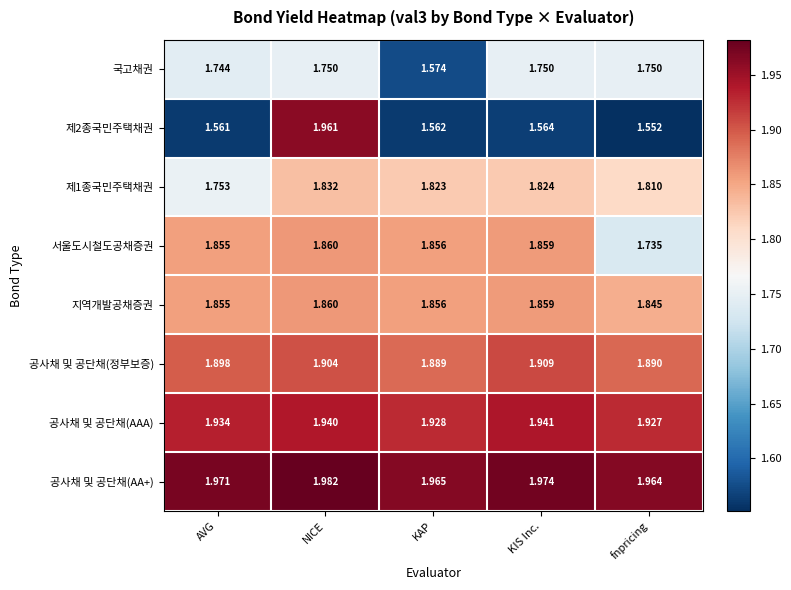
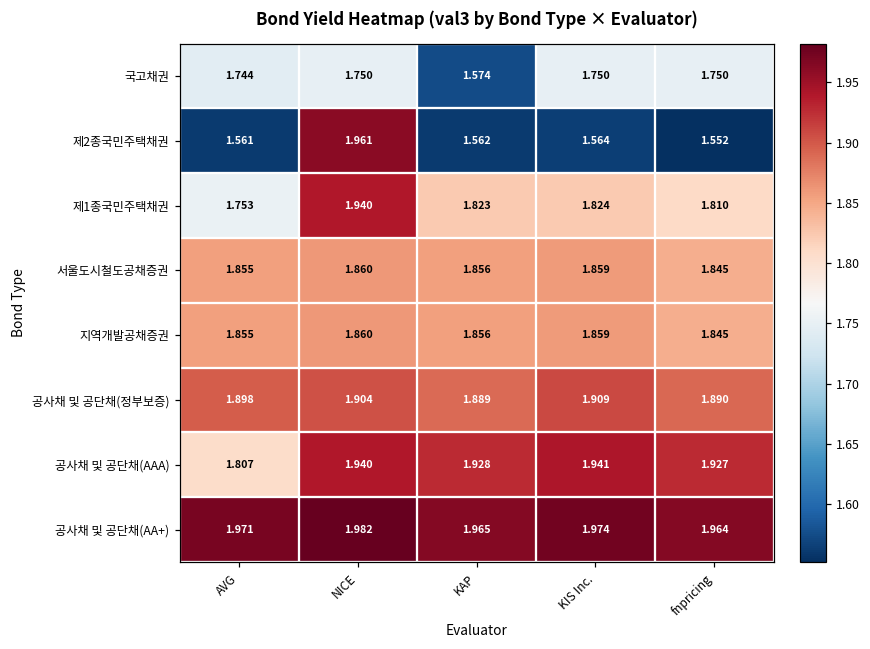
제1종국민주택채권, NICE: 1.832 -> 1.940
서울도시철도공채증권, fnpricing: 1.735 -> 1.845
공사채 및 공단채(AAA), AVG: 1.934 -> 1.807
